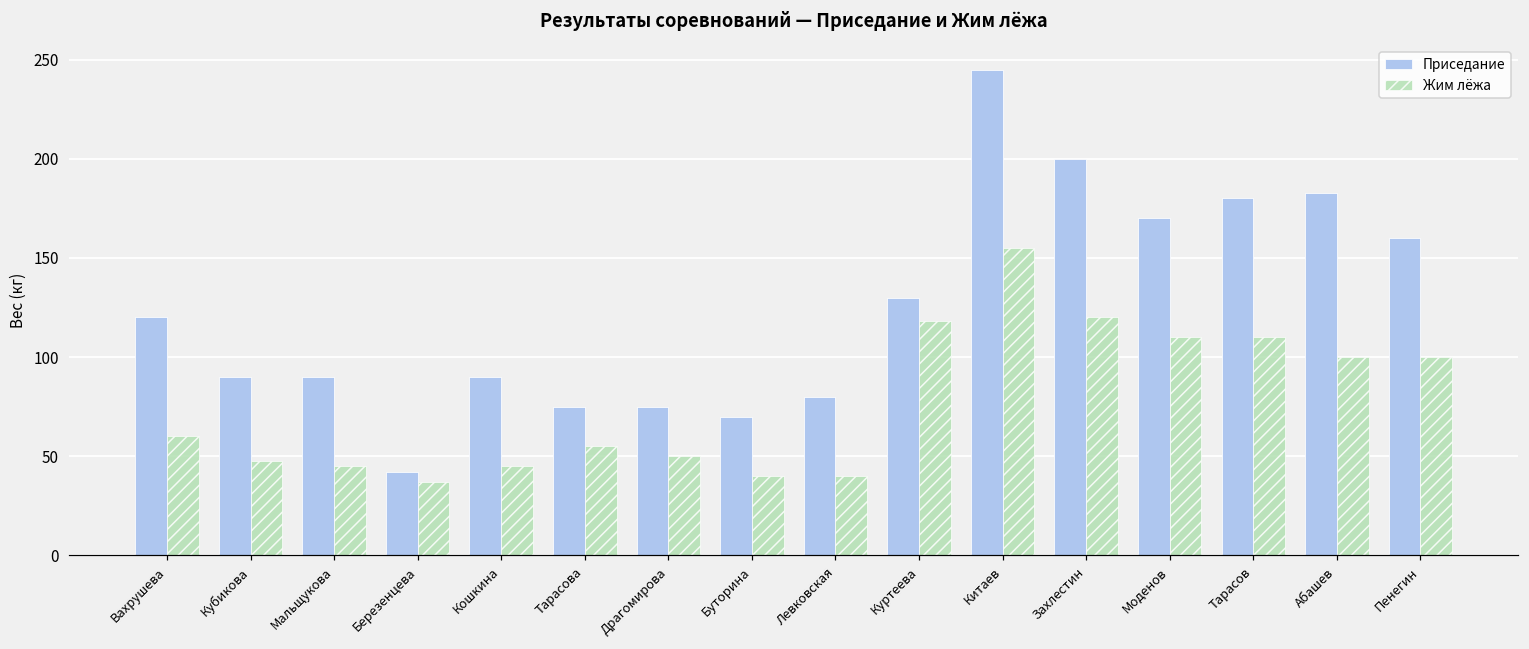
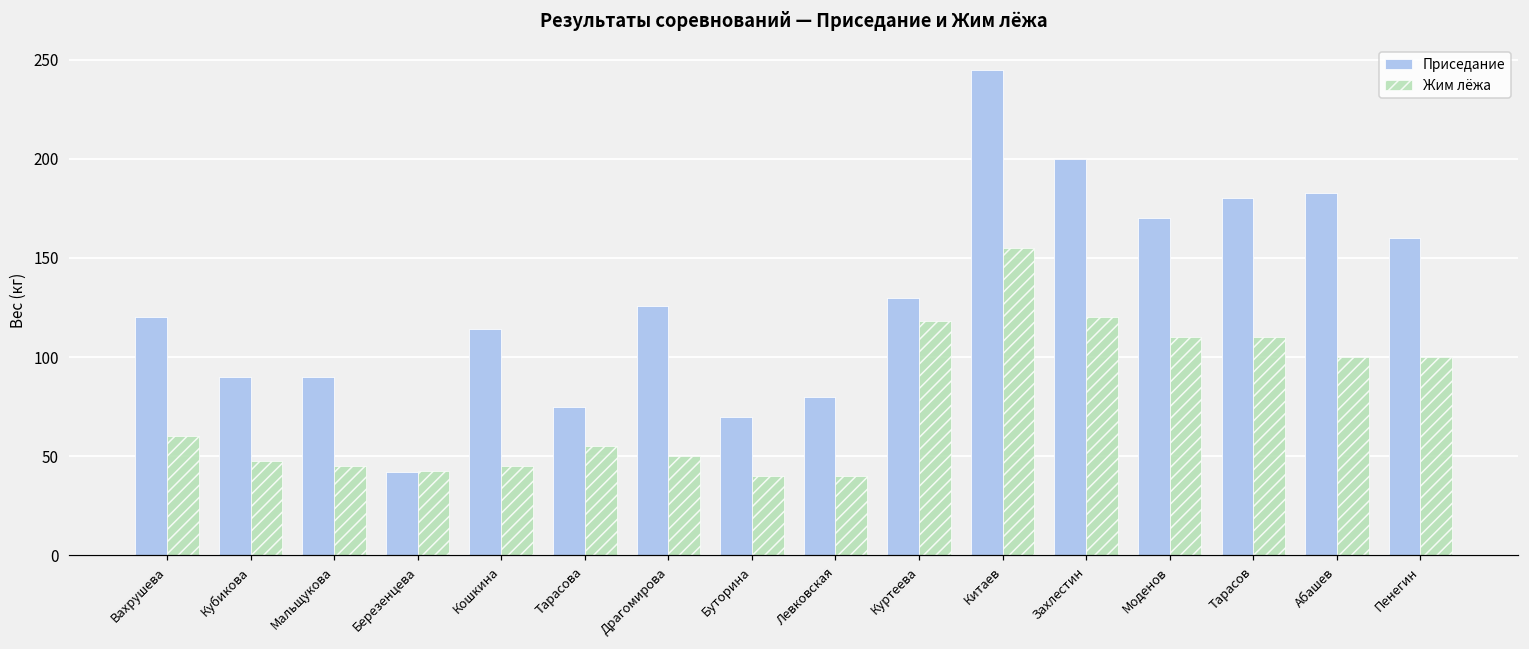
Жим лёжа, Березенцева: 37 -> 43
Приседание, Кошкина: 90 -> 114
Приседание, Драгомирова: 75 -> 126
